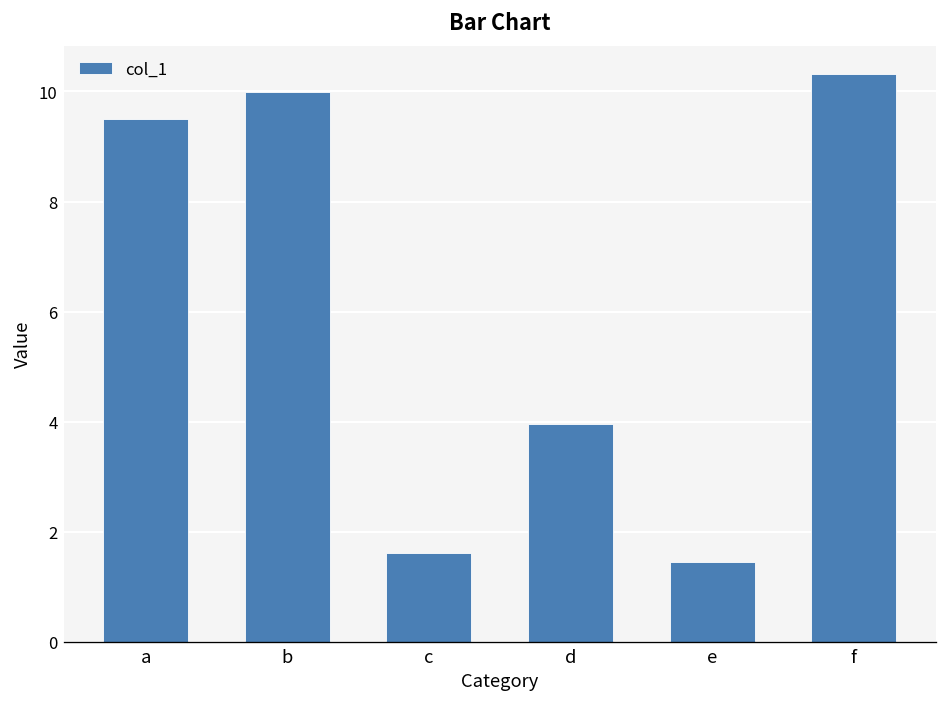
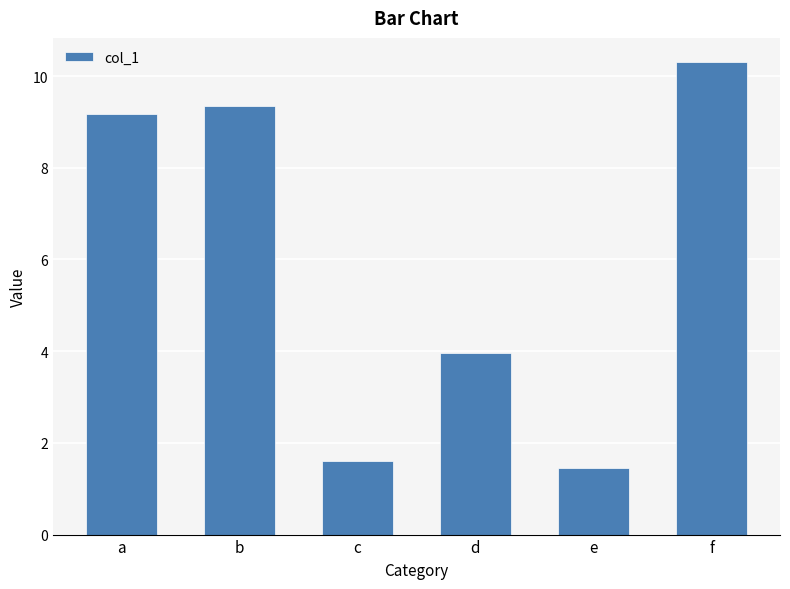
a: 9.5 -> 9.2
b: 10.0 -> 9.3
